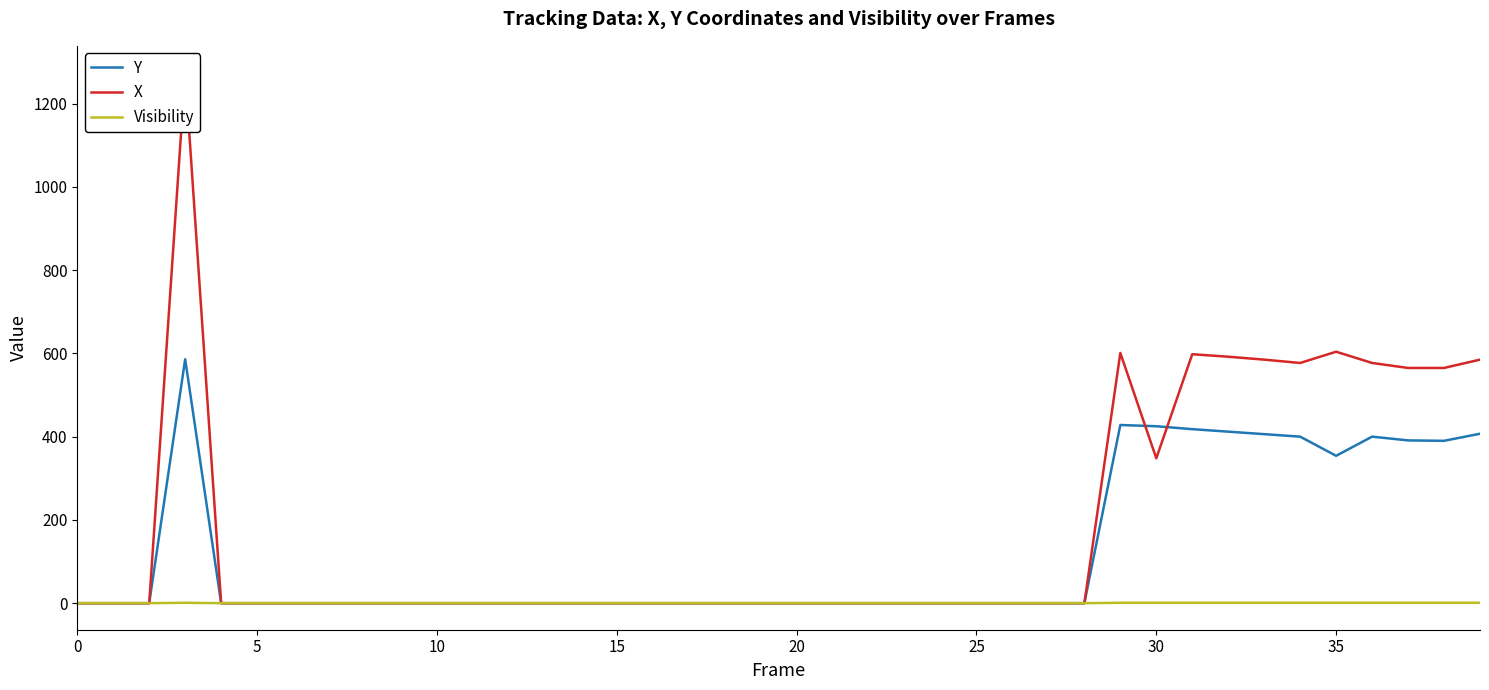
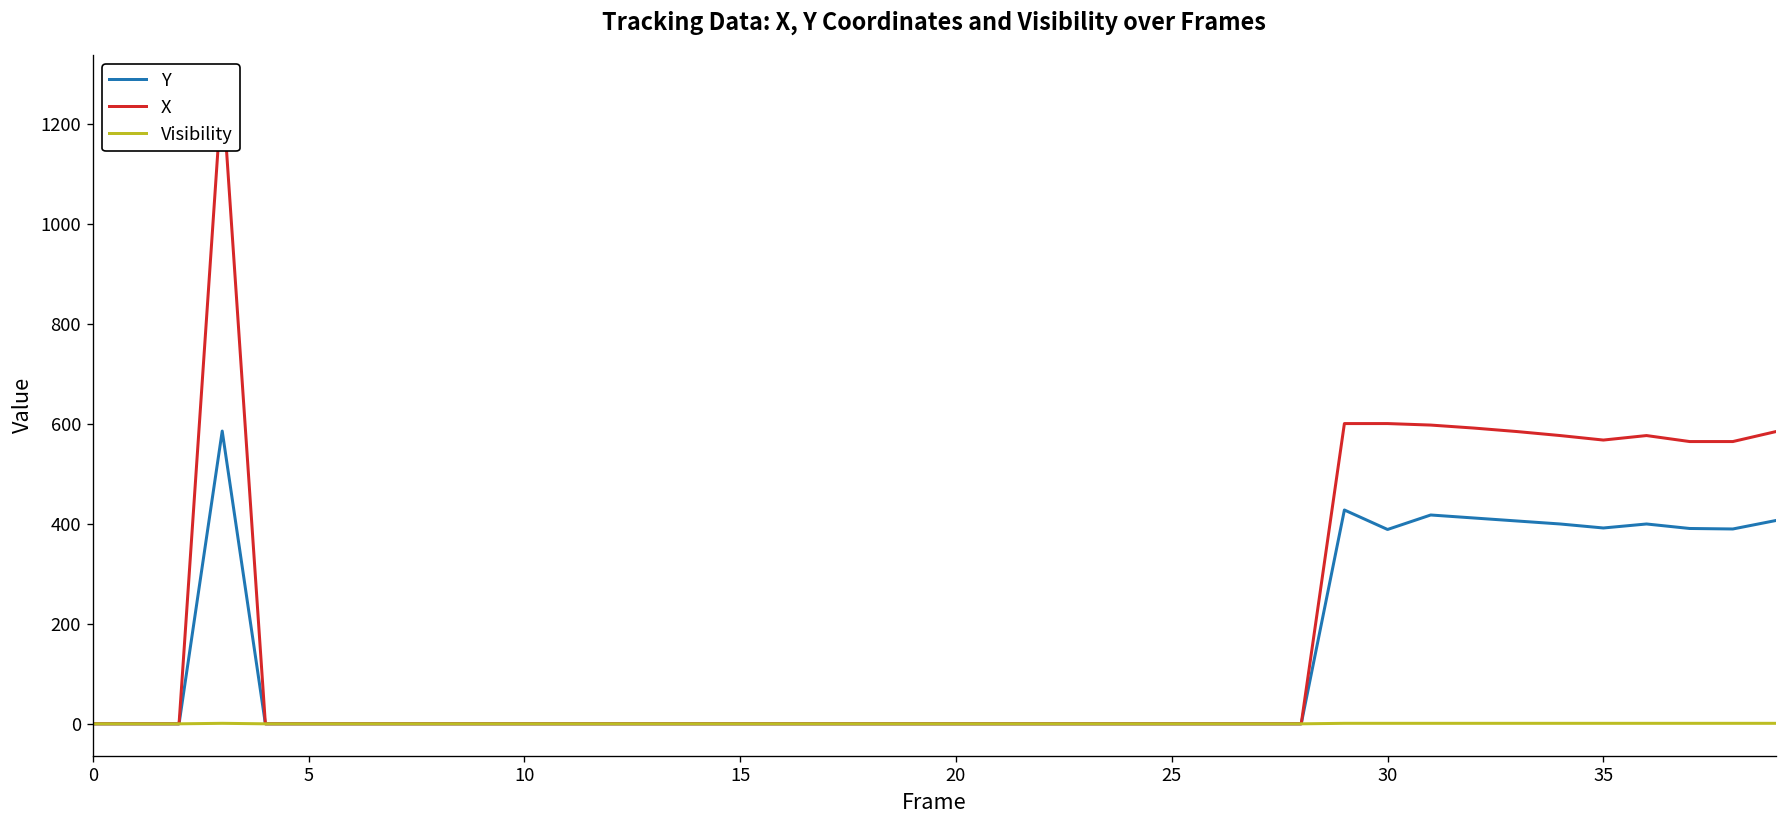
Y, 30: 430 -> 390
X, 30: 350 -> 600
Y, 35: 350 -> 390
X, 35: 600 -> 570
